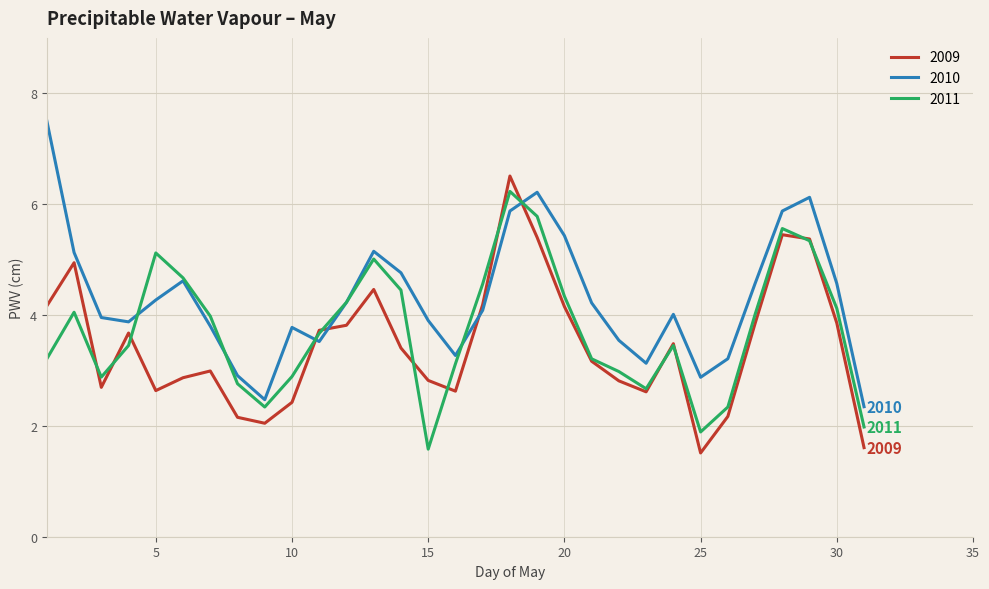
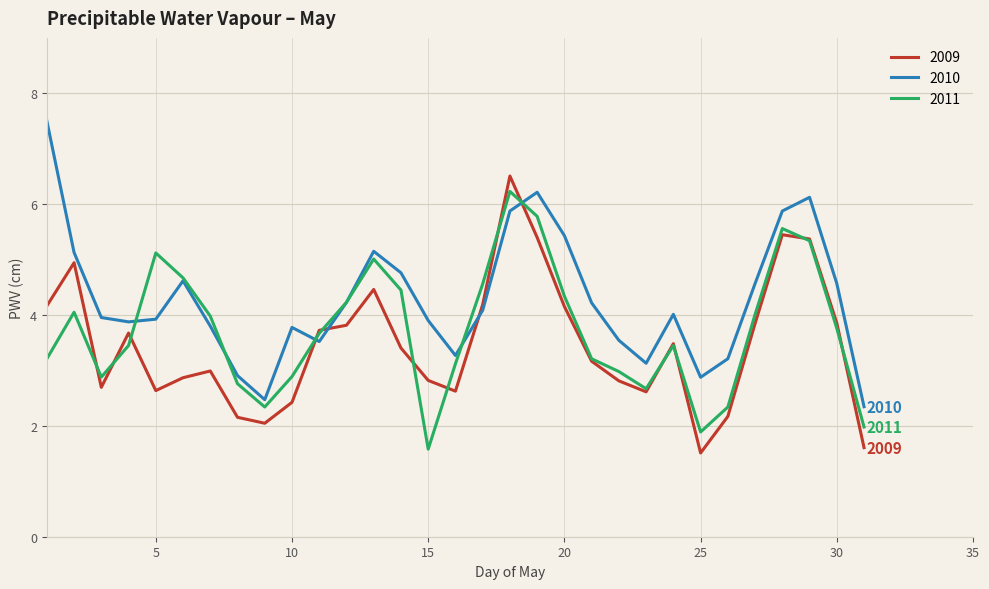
2010, 5: 4.3 -> 3.9
2011, 30: 4.1 -> 3.8
